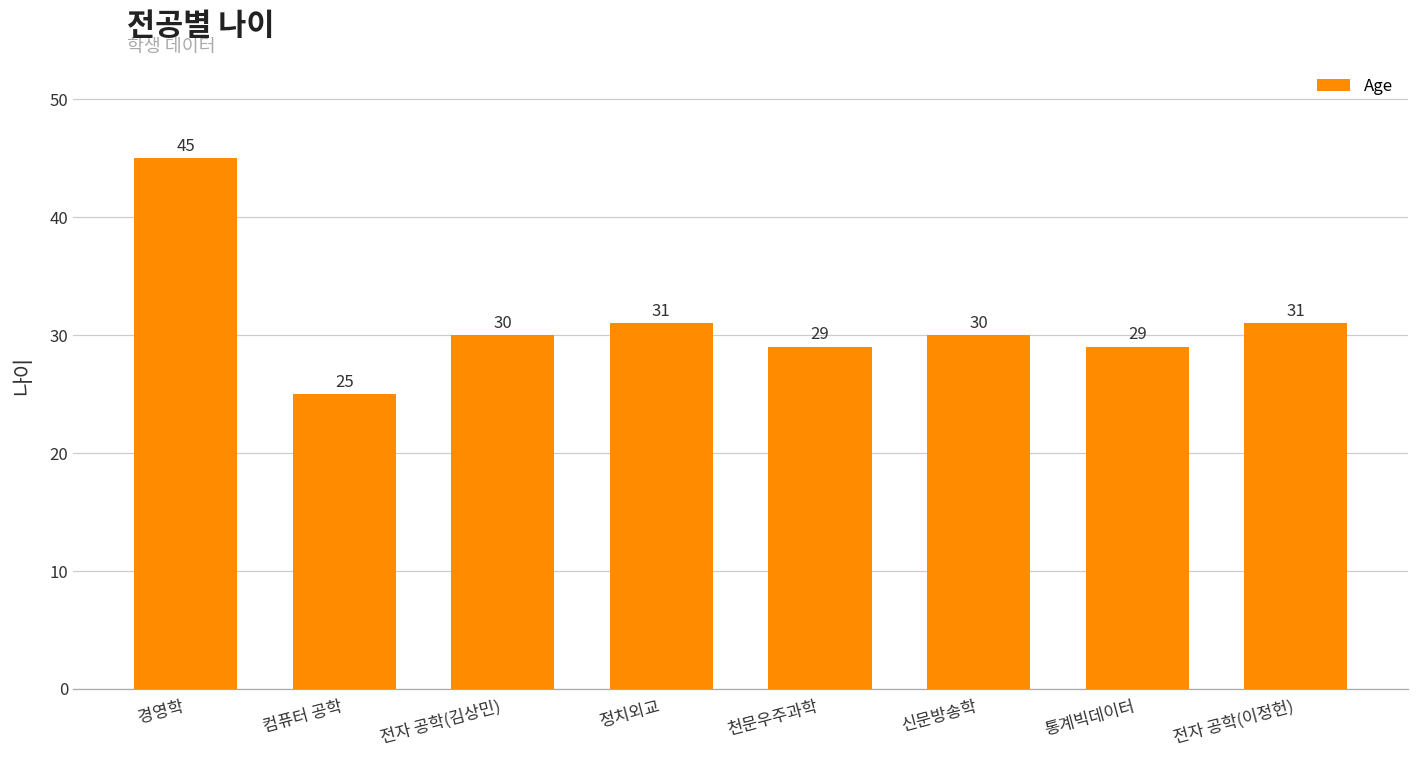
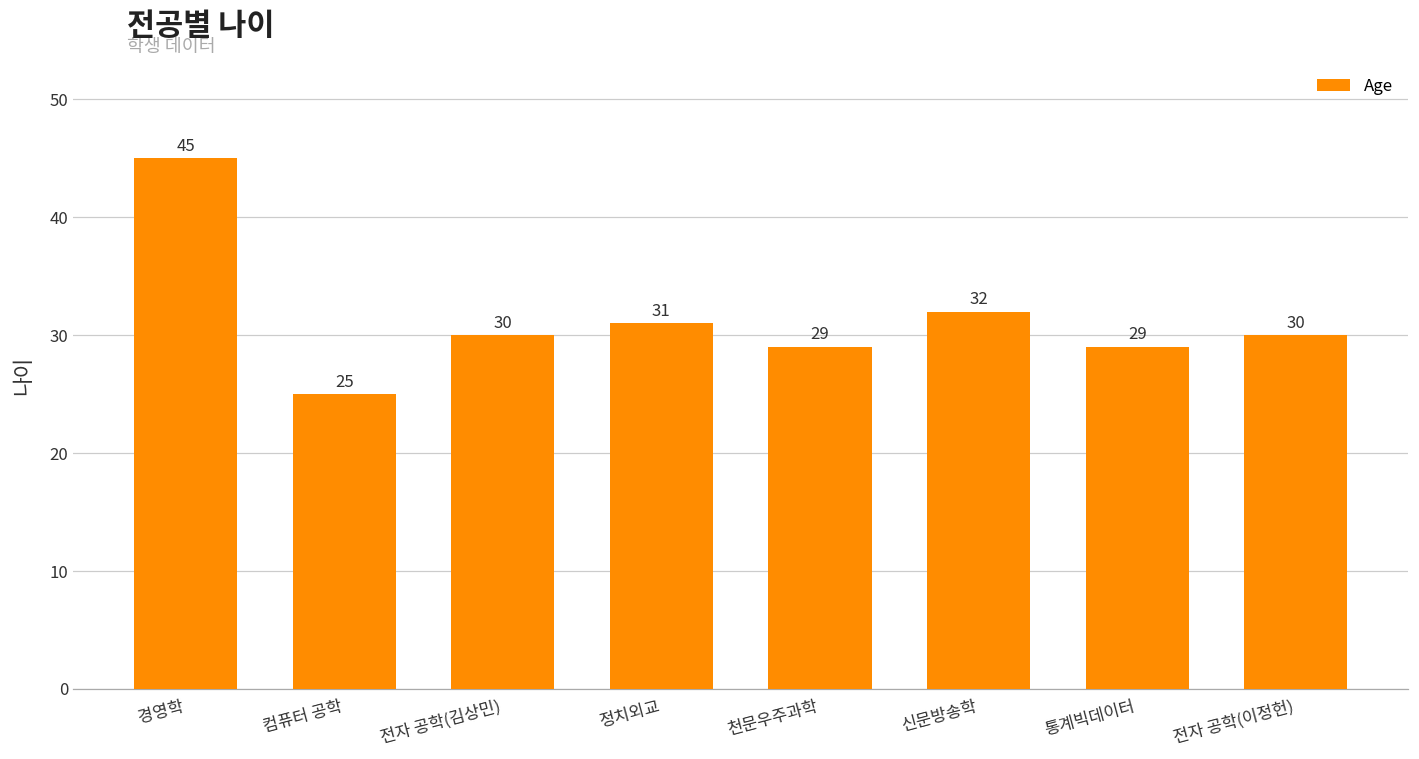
신문방송학: 30 -> 32
전자 공학(이정헌): 31 -> 30
